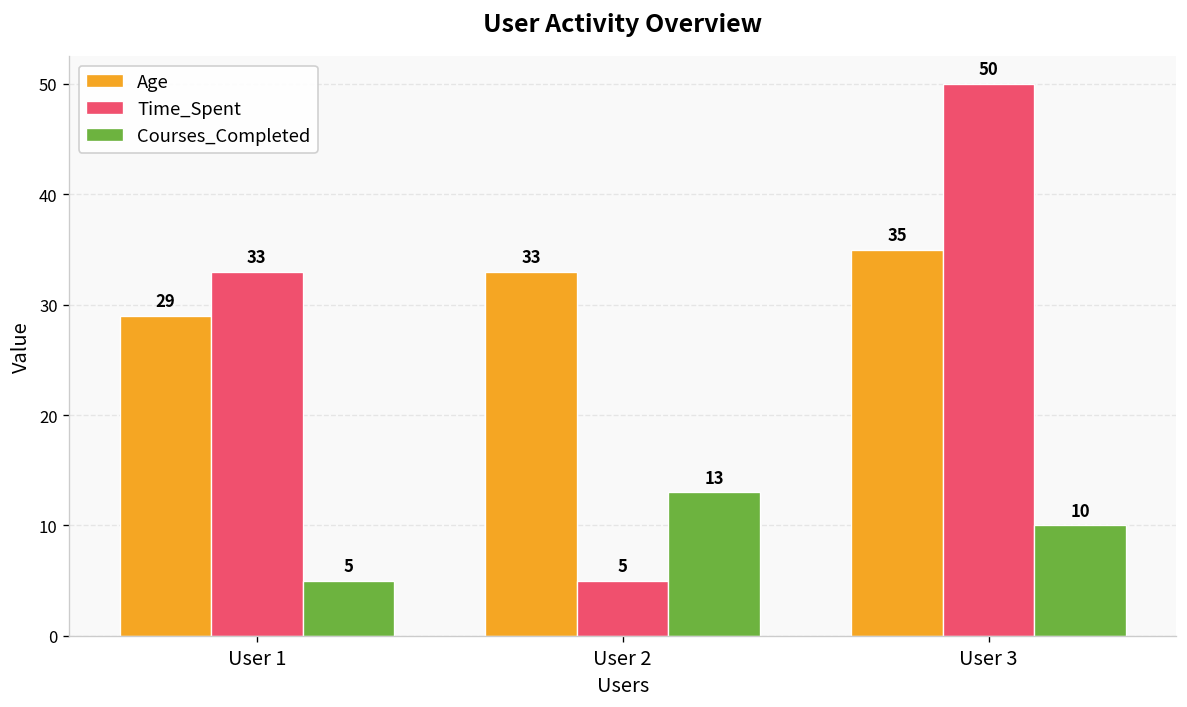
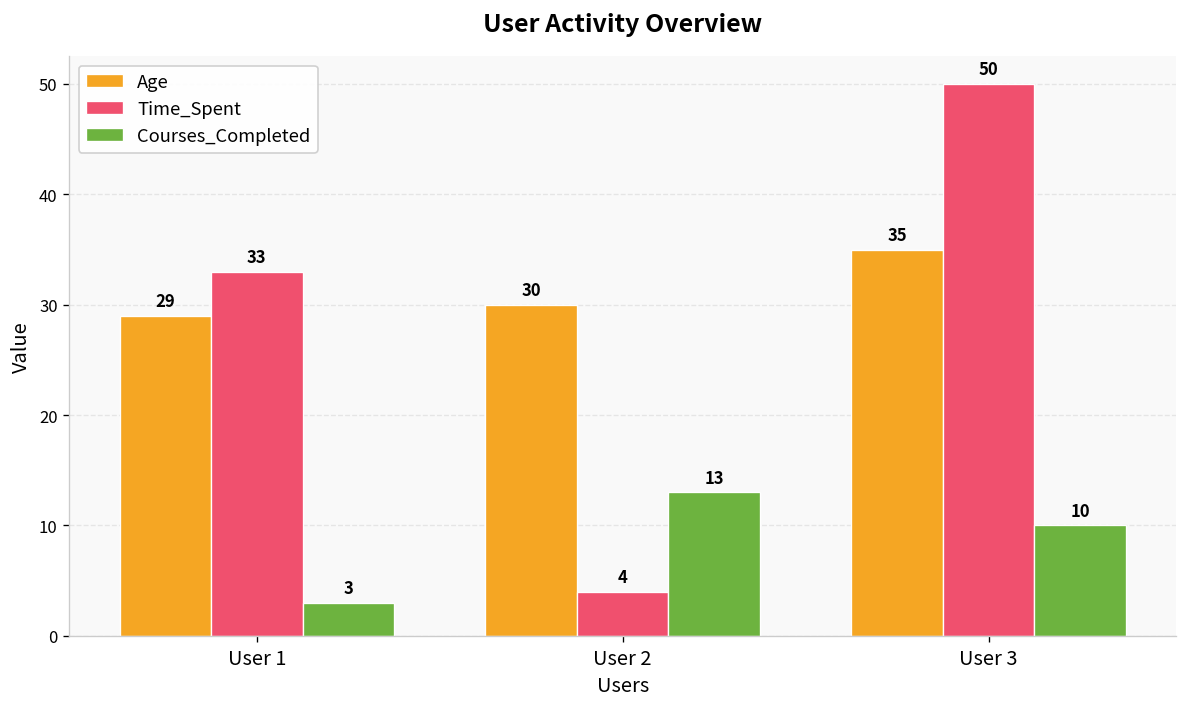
Courses_Completed, User 1: 5 -> 3
Age, User 2: 33 -> 30
Time_Spent, User 2: 5 -> 4
